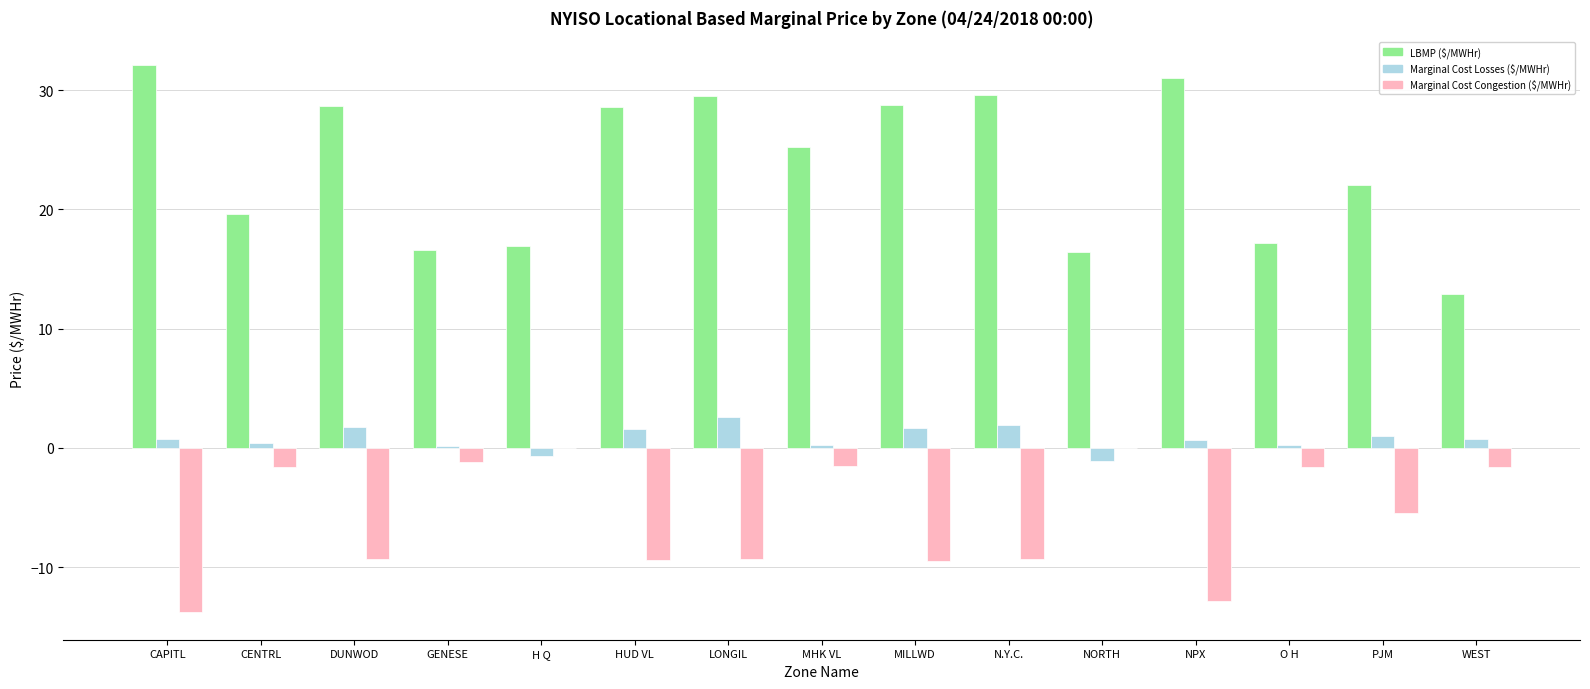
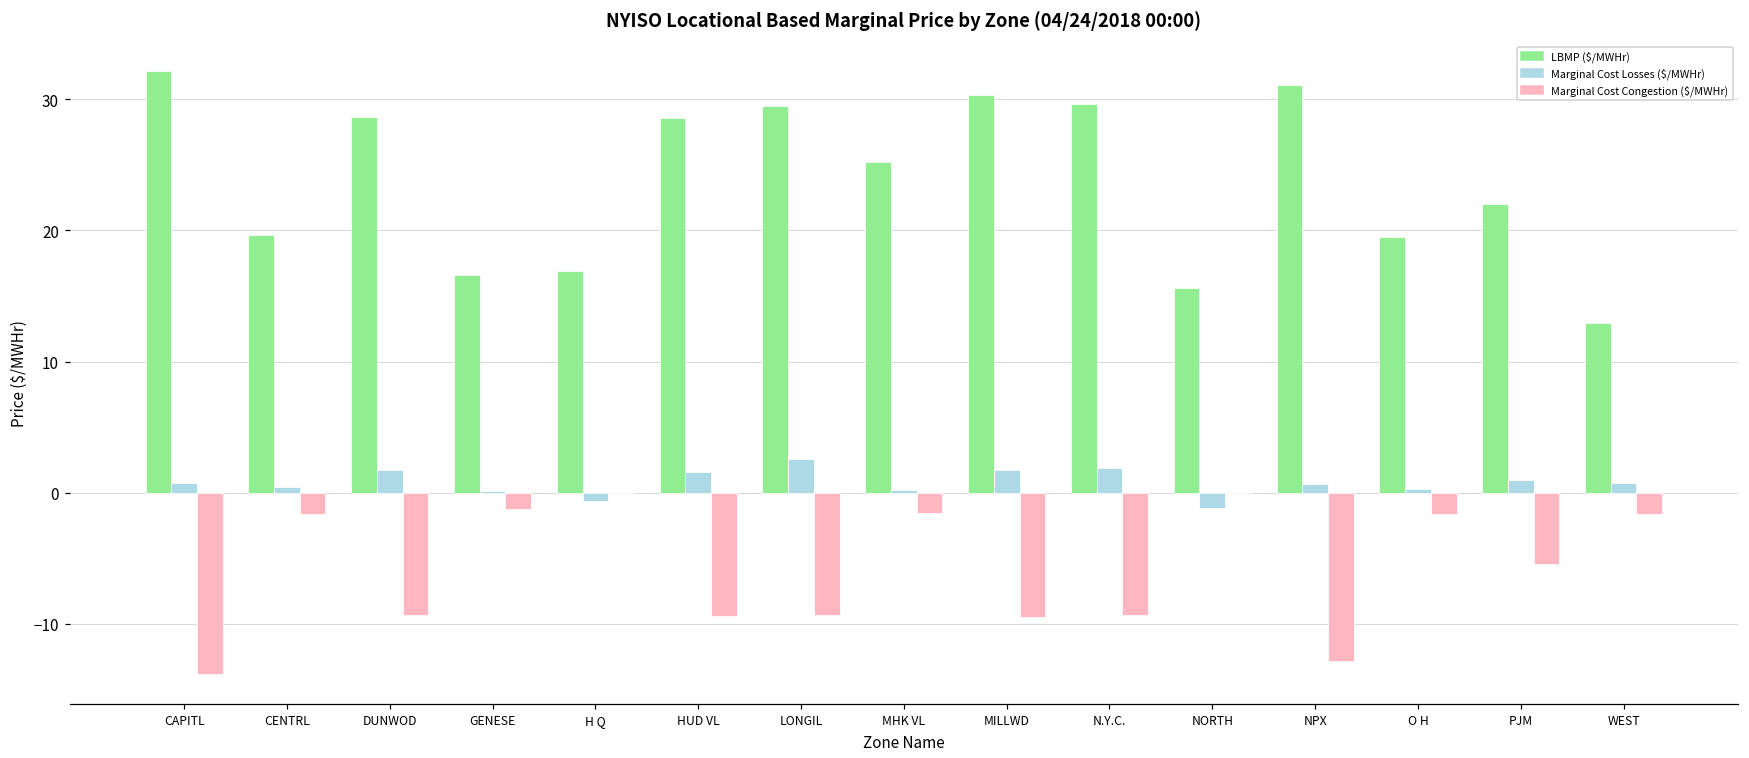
LBMP ($/MWHr), MILLWD: 28.8 -> 30.3
LBMP ($/MWHr), NORTH: 16.4 -> 15.6
LBMP ($/MWHr), O H: 17.1 -> 19.5
